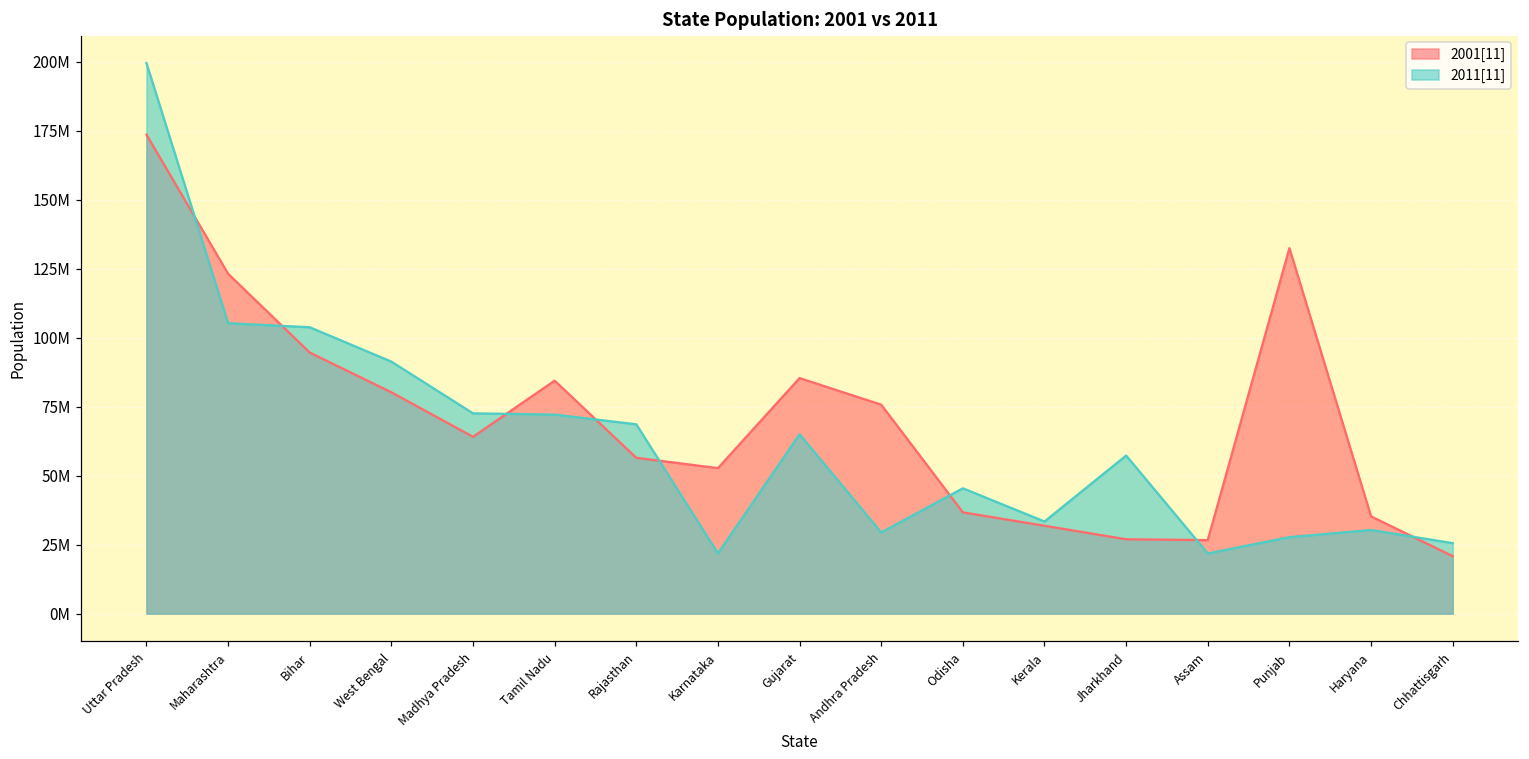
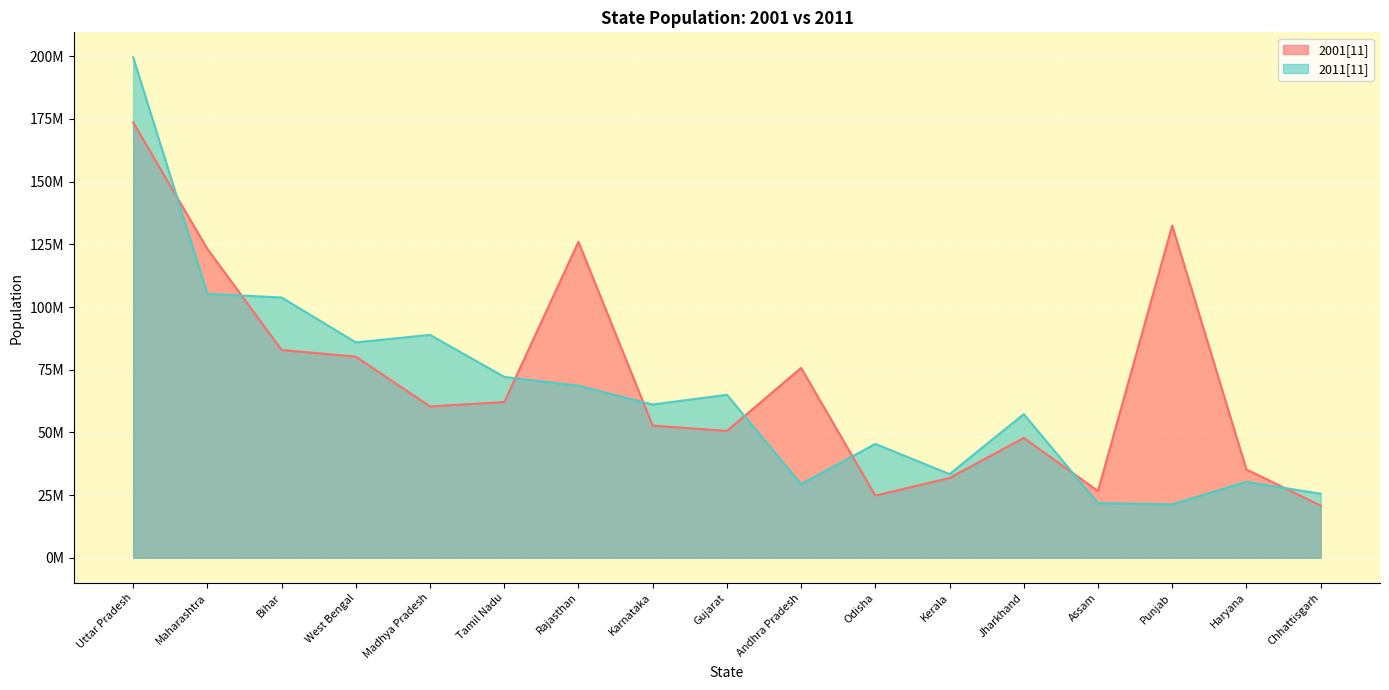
2001[11], Bihar: 95000000 -> 83000000
2011[11], West Bengal: 91000000 -> 86000000
2001[11], Madhya Pradesh: 64000000 -> 60000000
2011[11], Madhya Pradesh: 73000000 -> 89000000
2001[11], Tamil Nadu: 84000000 -> 62000000
2001[11], Rajasthan: 56000000 -> 126000000
2011[11], Karnataka: 22000000 -> 61000000
2001[11], Gujarat: 85000000 -> 51000000
2001[11], Odisha: 37000000 -> 25000000
2001[11], Jharkhand: 27000000 -> 48000000
2011[11], Punjab: 28000000 -> 21000000
